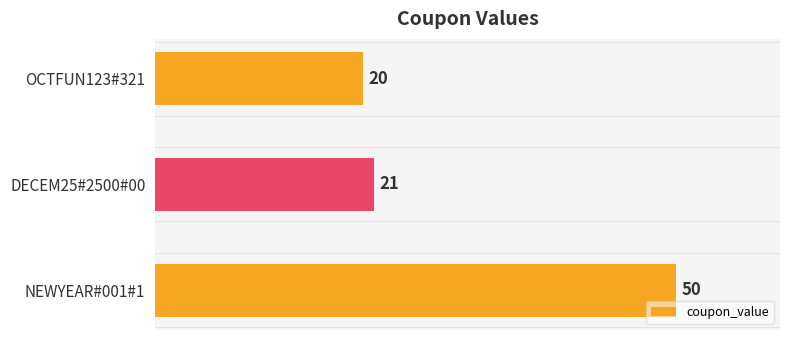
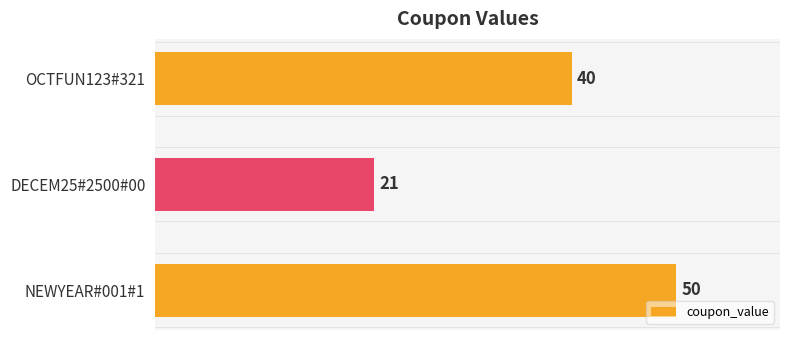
OCTFUN123#321: 20 -> 40
